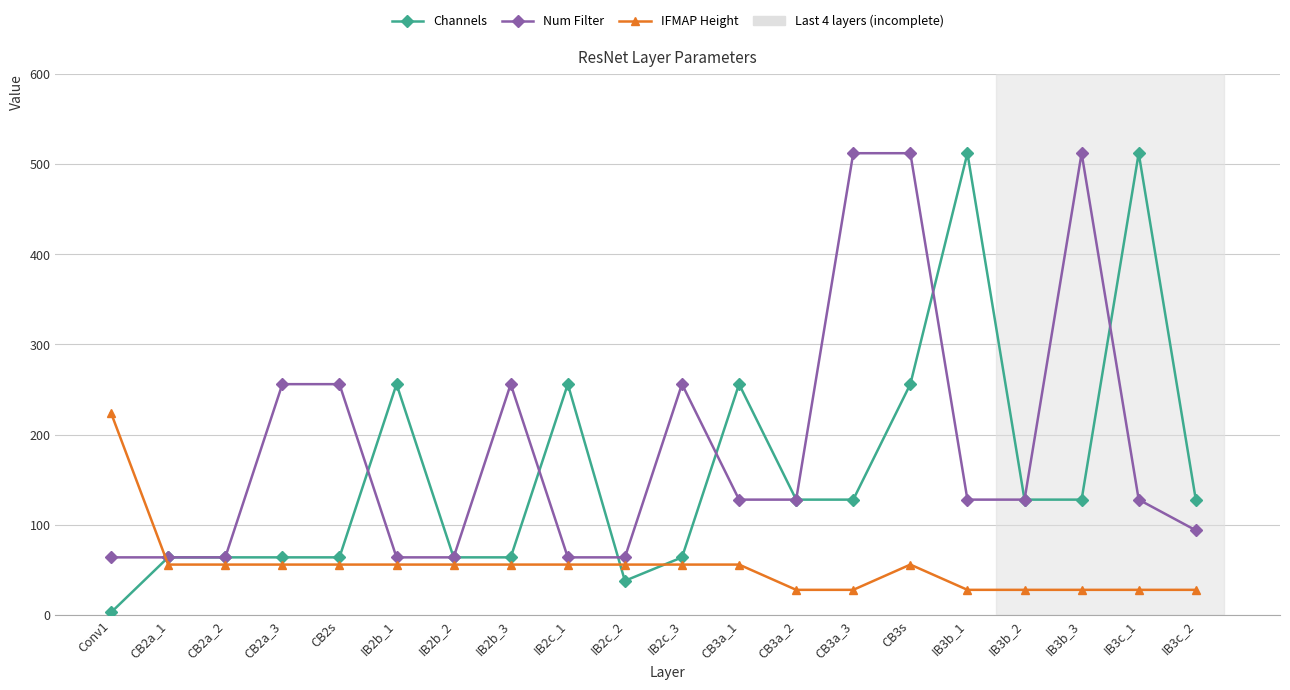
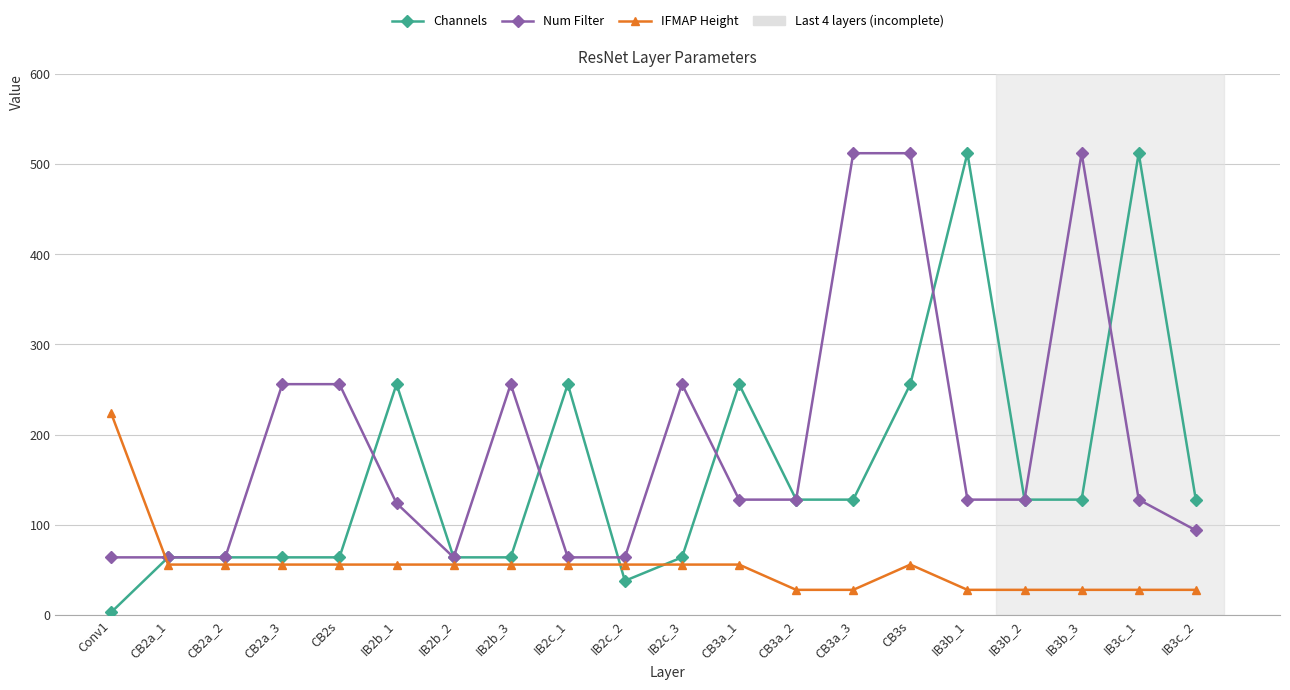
Num Filter, IB2b_1: 60 -> 120
